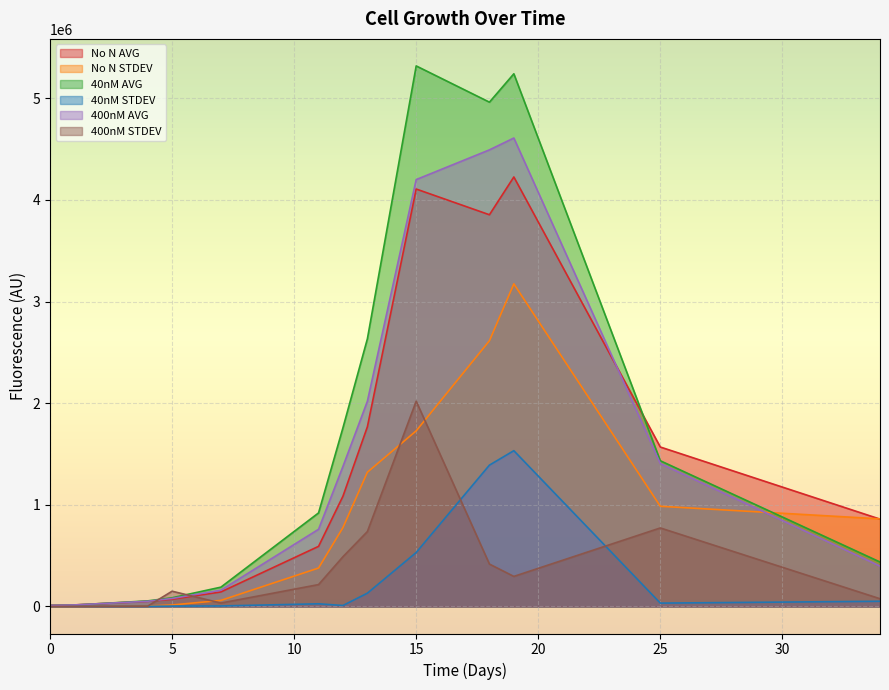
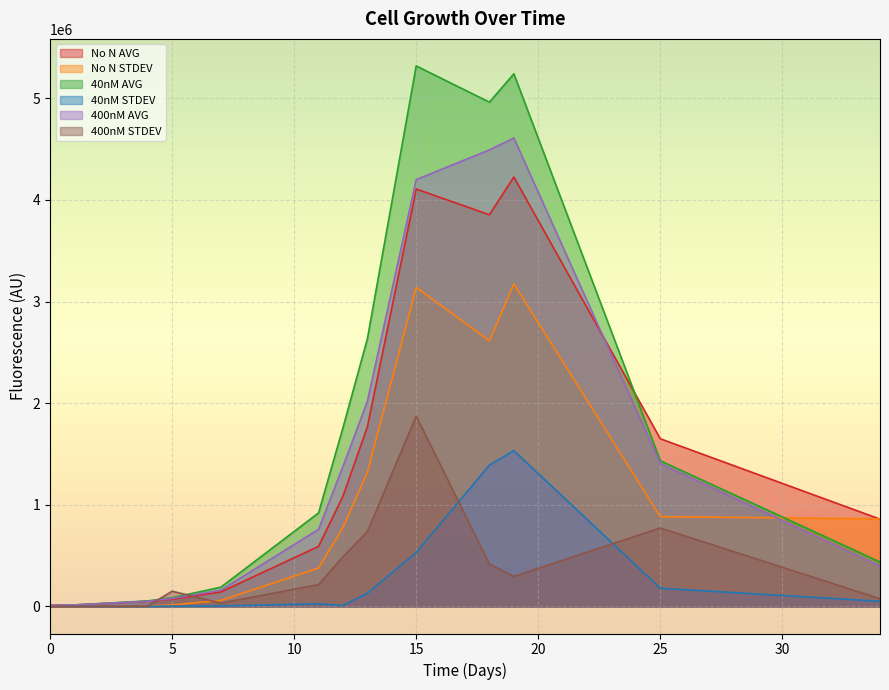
No N STDEV, 15: 1730000 -> 3140000
400nM STDEV, 15: 2020000 -> 1870000
No N AVG, 25: 1570000 -> 1650000
No N STDEV, 25: 990000 -> 880000
40nM STDEV, 25: 30000 -> 180000
